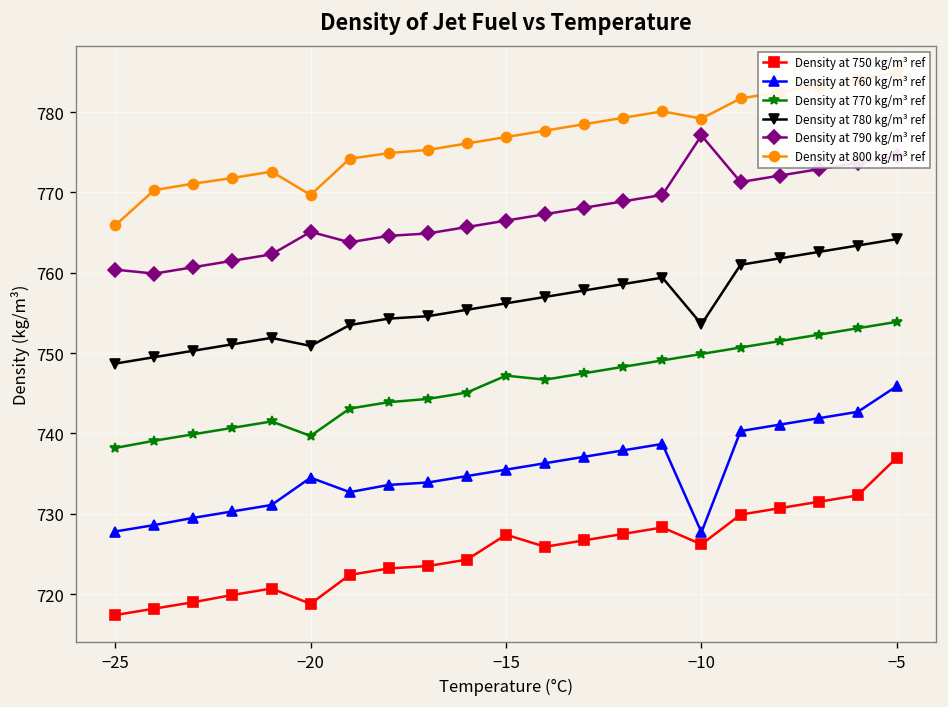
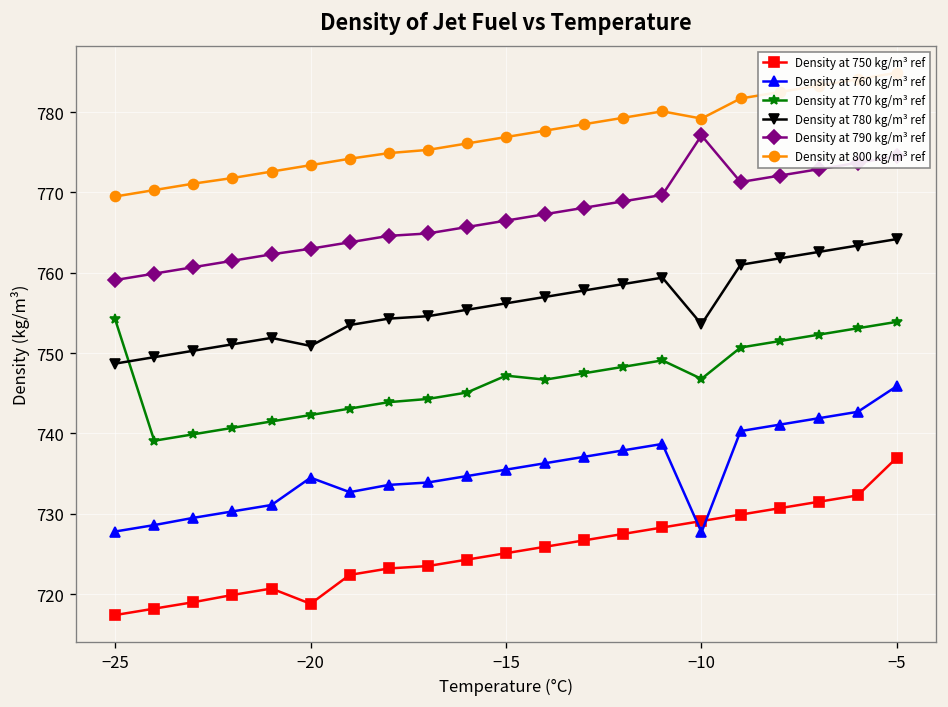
Density at 770 kg/m³ ref, −25: 738 -> 754
Density at 790 kg/m³ ref, −25: 760 -> 759
Density at 800 kg/m³ ref, −25: 766 -> 770
Density at 770 kg/m³ ref, −20: 740 -> 742
Density at 790 kg/m³ ref, −20: 765 -> 763
Density at 800 kg/m³ ref, −20: 770 -> 773
Density at 750 kg/m³ ref, −15: 727 -> 725
Density at 750 kg/m³ ref, −10: 726 -> 729
Density at 770 kg/m³ ref, −10: 750 -> 747
